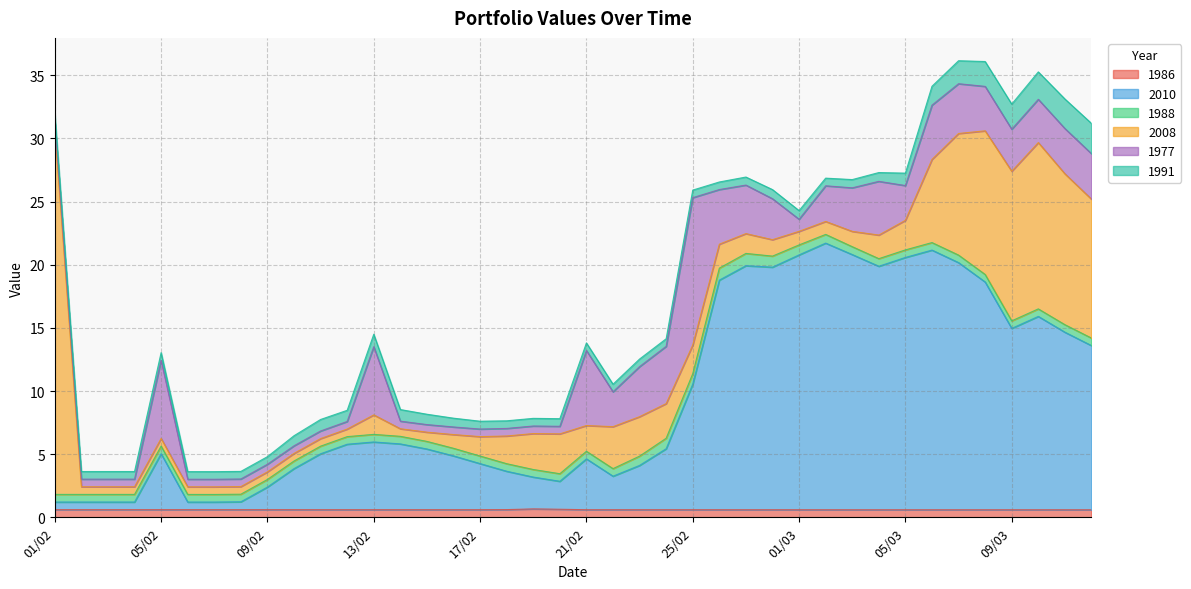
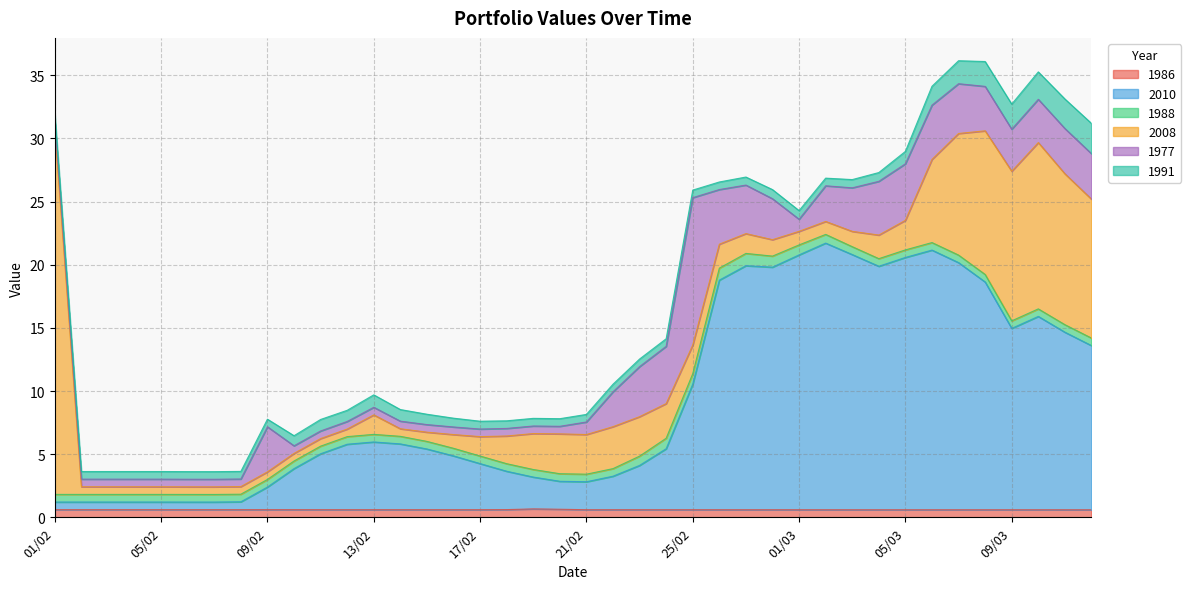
2010, 05/02: 4.4 -> 0.6
1977, 05/02: 6.2 -> 0.6
1977, 09/02: 0.6 -> 3.6
1977, 13/02: 5.4 -> 0.6
2010, 21/02: 4.0 -> 2.2
2008, 21/02: 2.0 -> 3.1
1977, 21/02: 5.9 -> 1.0
1977, 05/03: 2.8 -> 4.5
